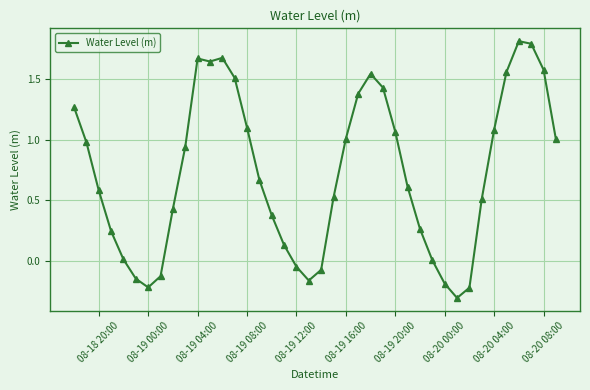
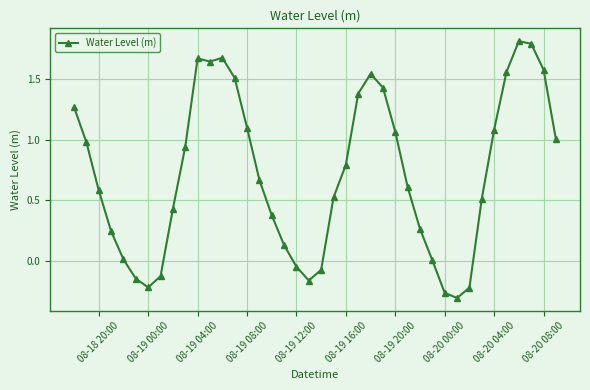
08-19 16:00: 1.01 -> 0.79
08-20 00:00: -0.19 -> -0.26
